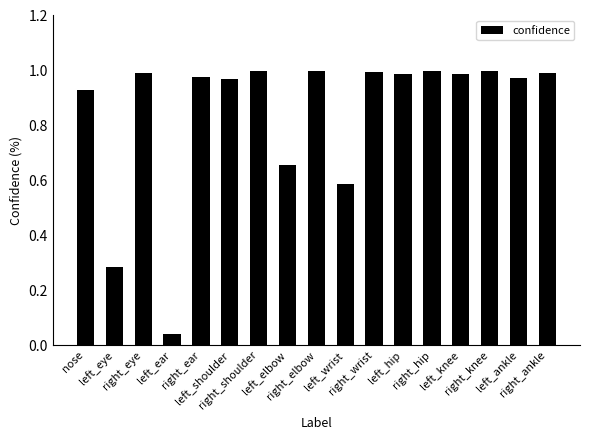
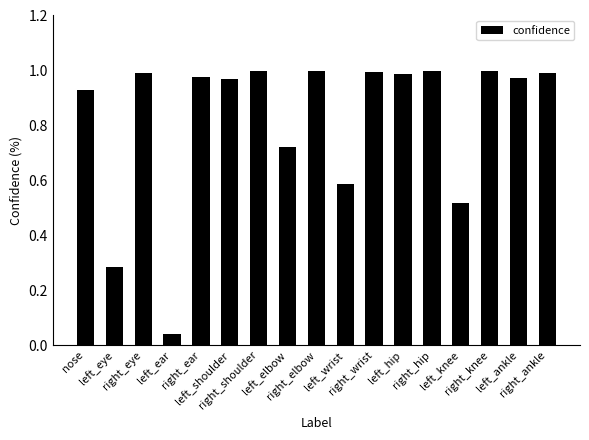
left_elbow: 0.66 -> 0.72
left_knee: 0.99 -> 0.52
